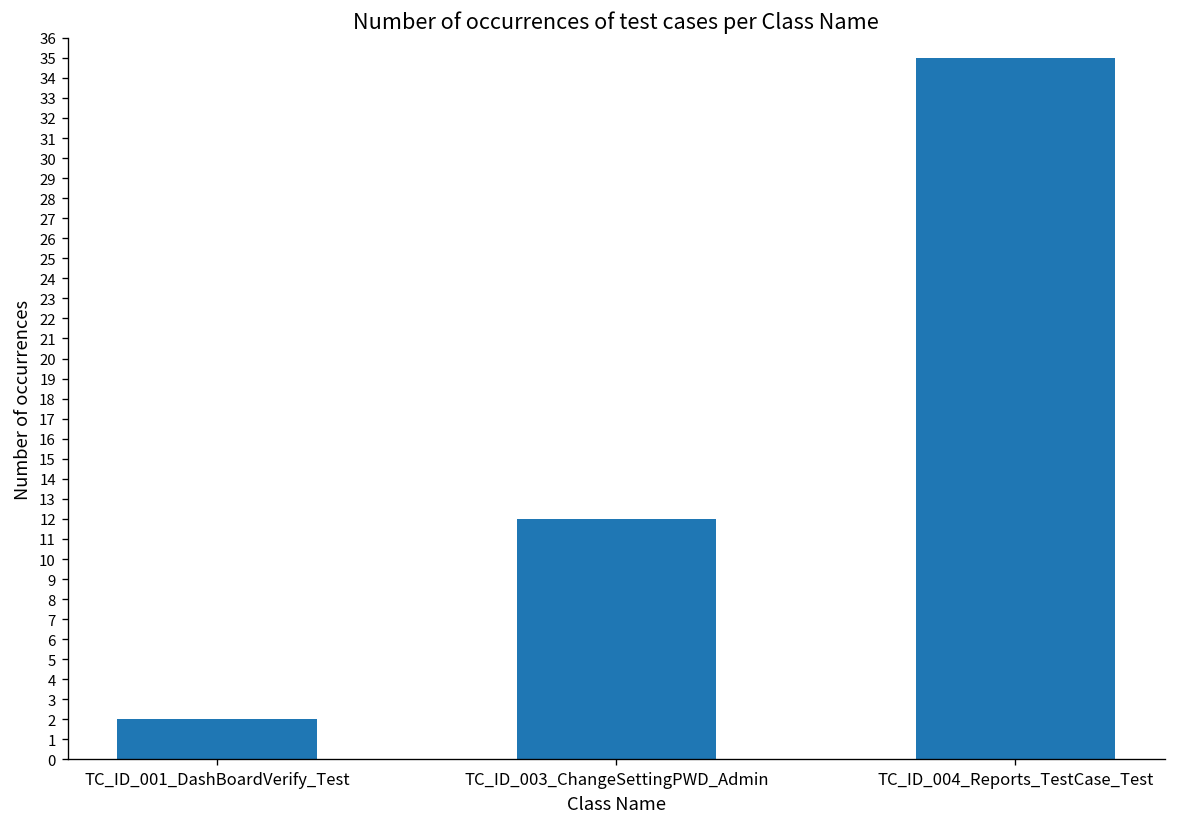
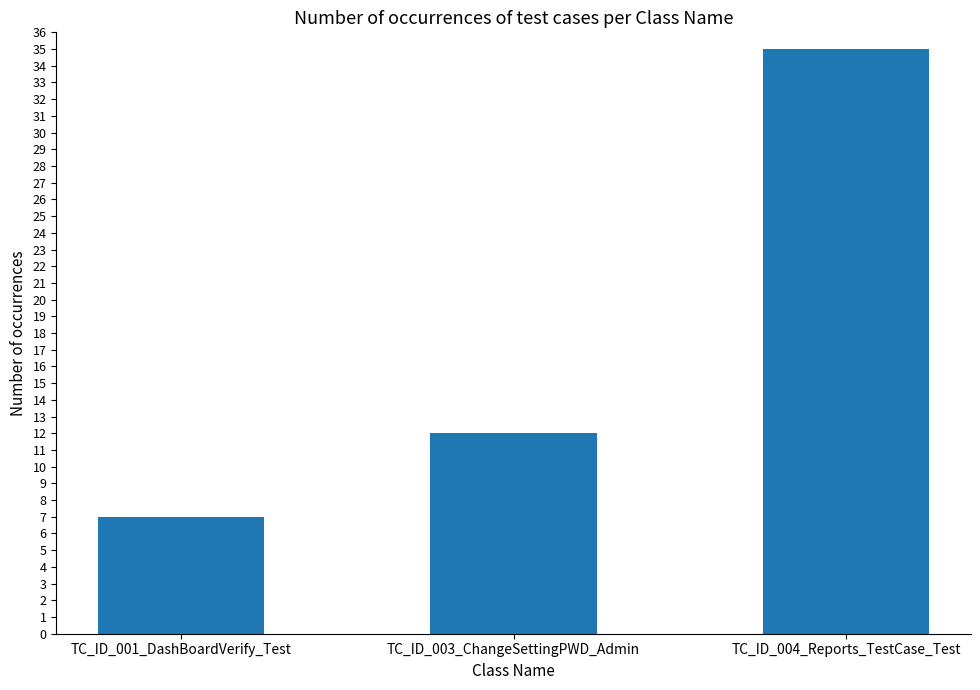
TC_ID_001_DashBoardVerify_Test: 2 -> 7
